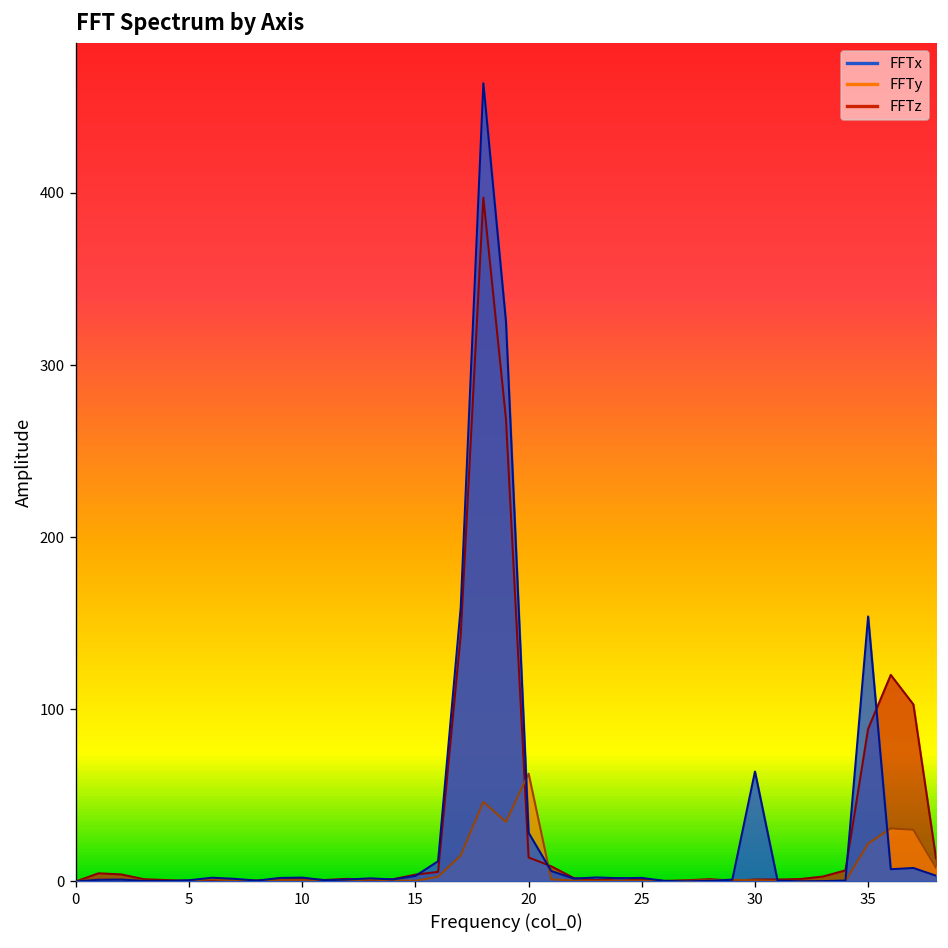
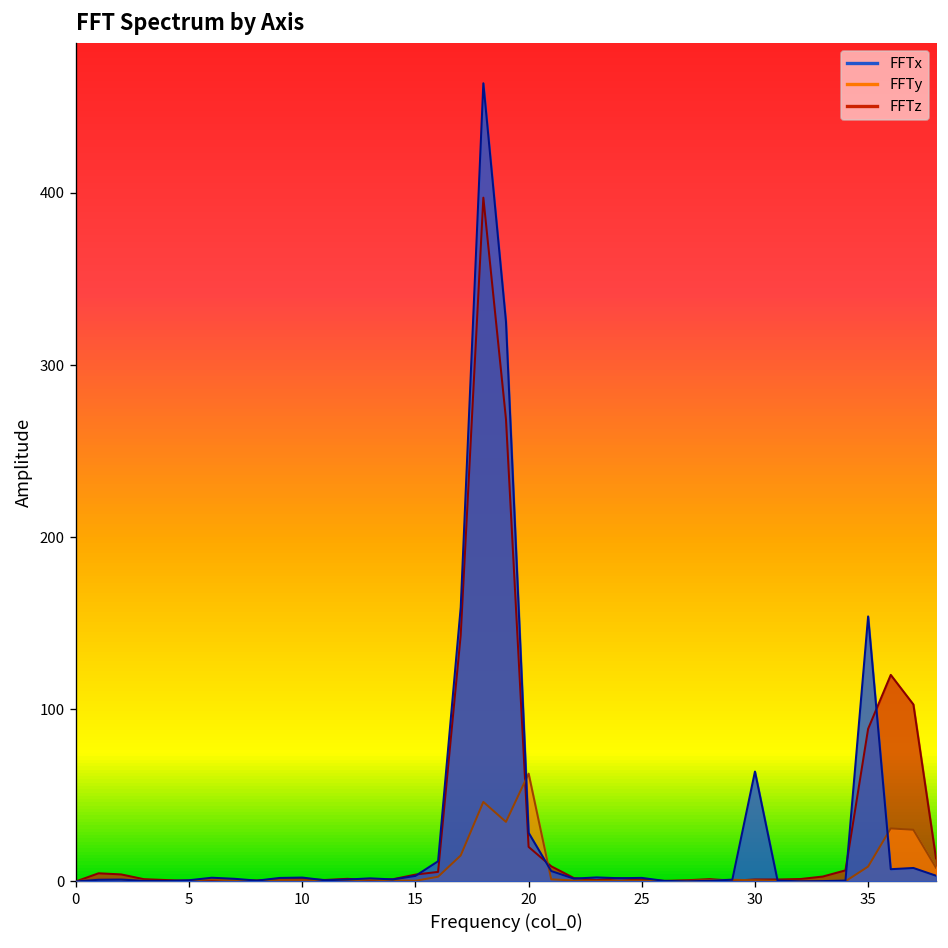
FFTz, 20: 14 -> 20
FFTy, 35: 22 -> 9
